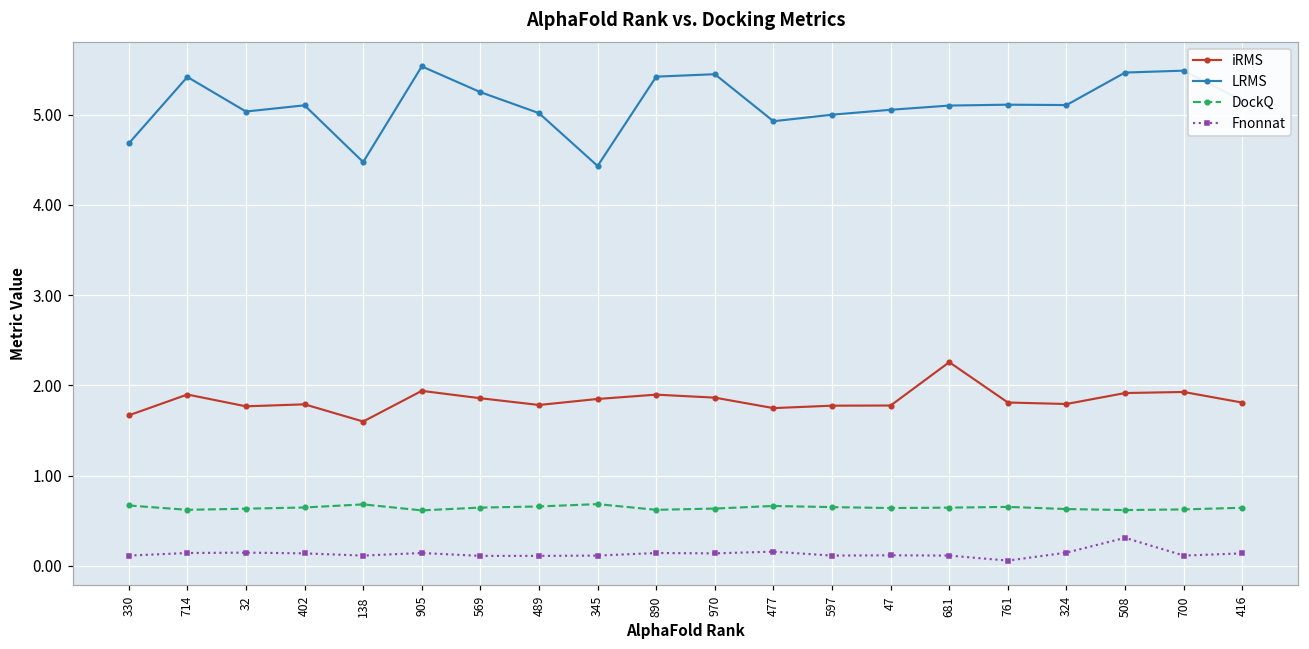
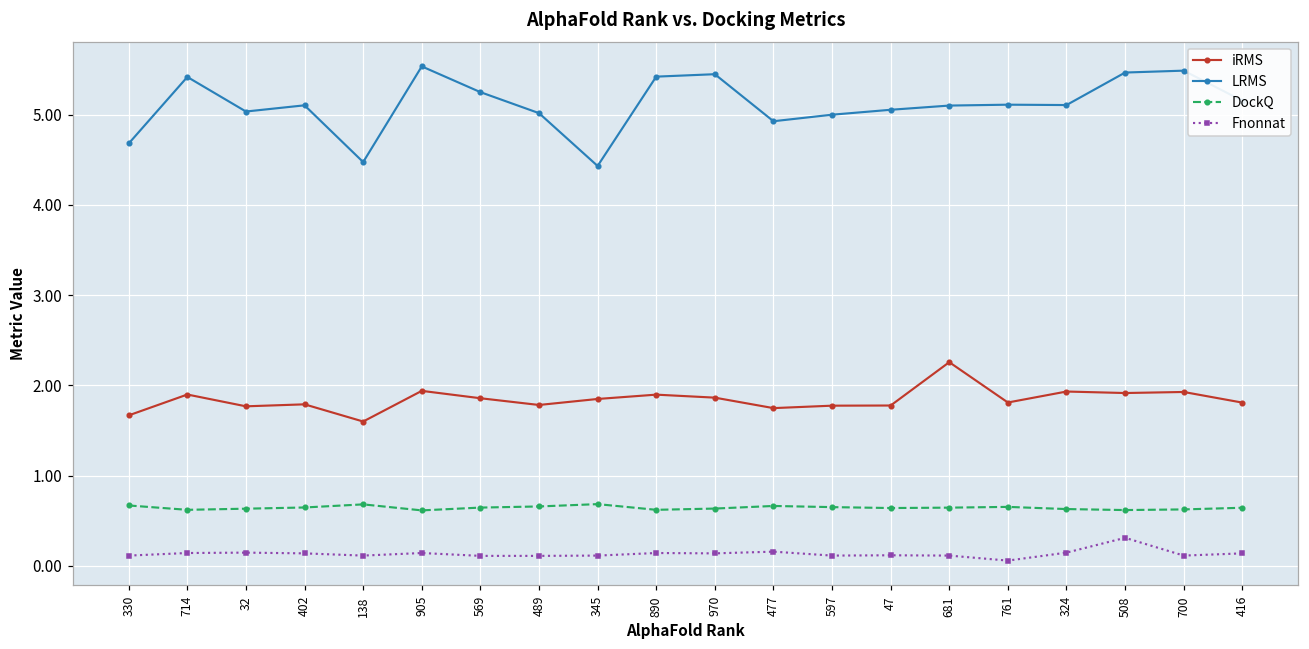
iRMS, 324: 1.8 -> 1.9
